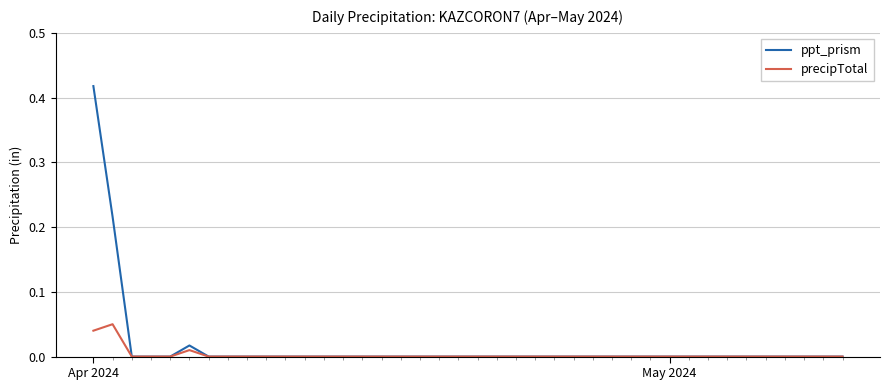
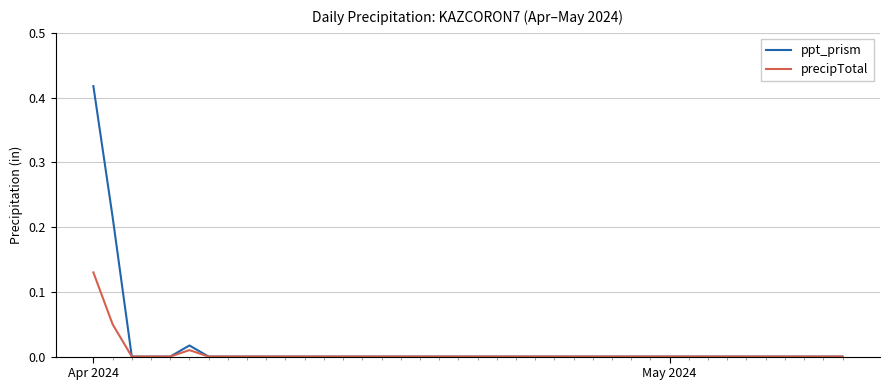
precipTotal, Apr 2024: 0.04 -> 0.13
